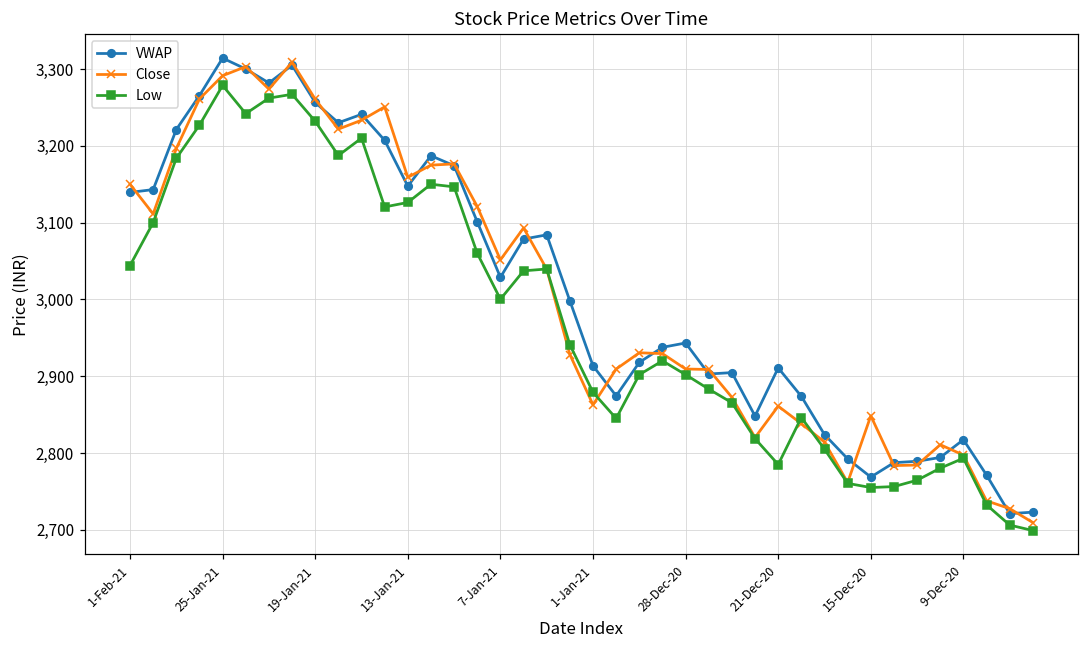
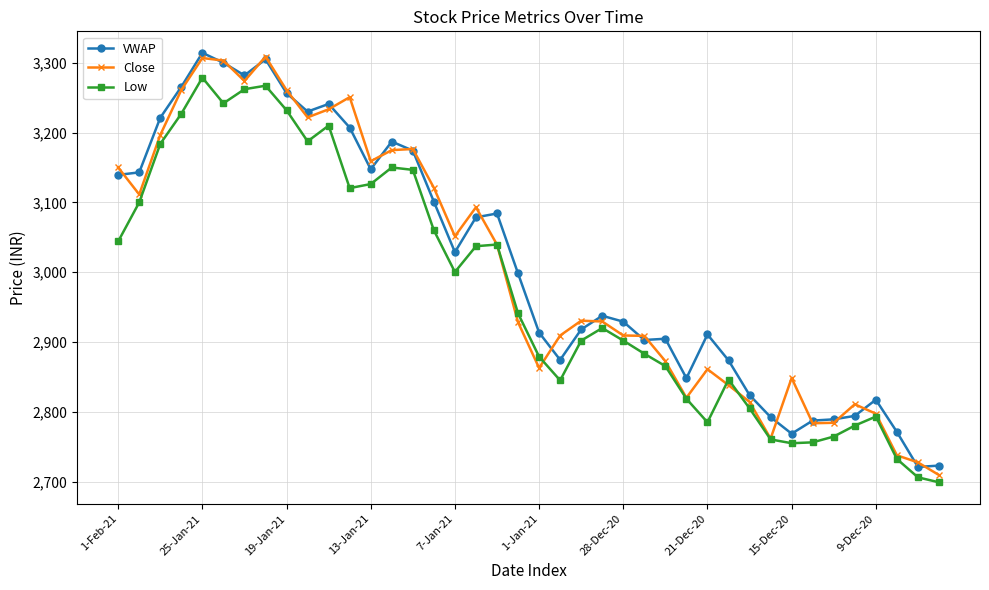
Close, 25-Jan-21: 3,290 -> 3,310
VWAP, 28-Dec-20: 2,940 -> 2,930
